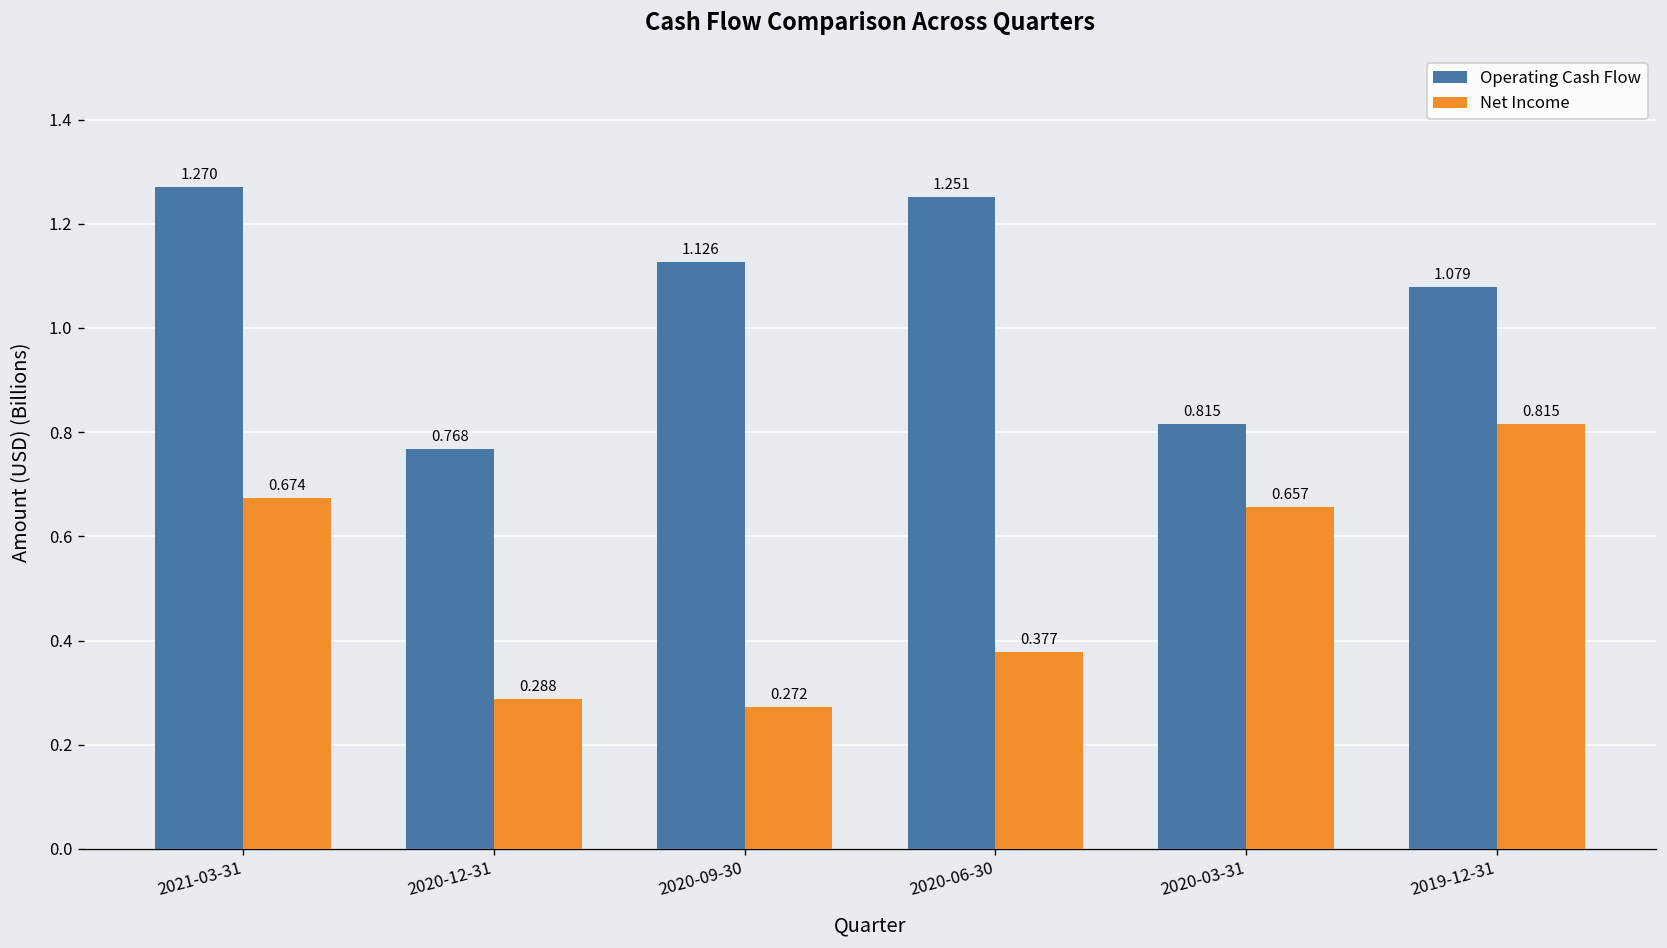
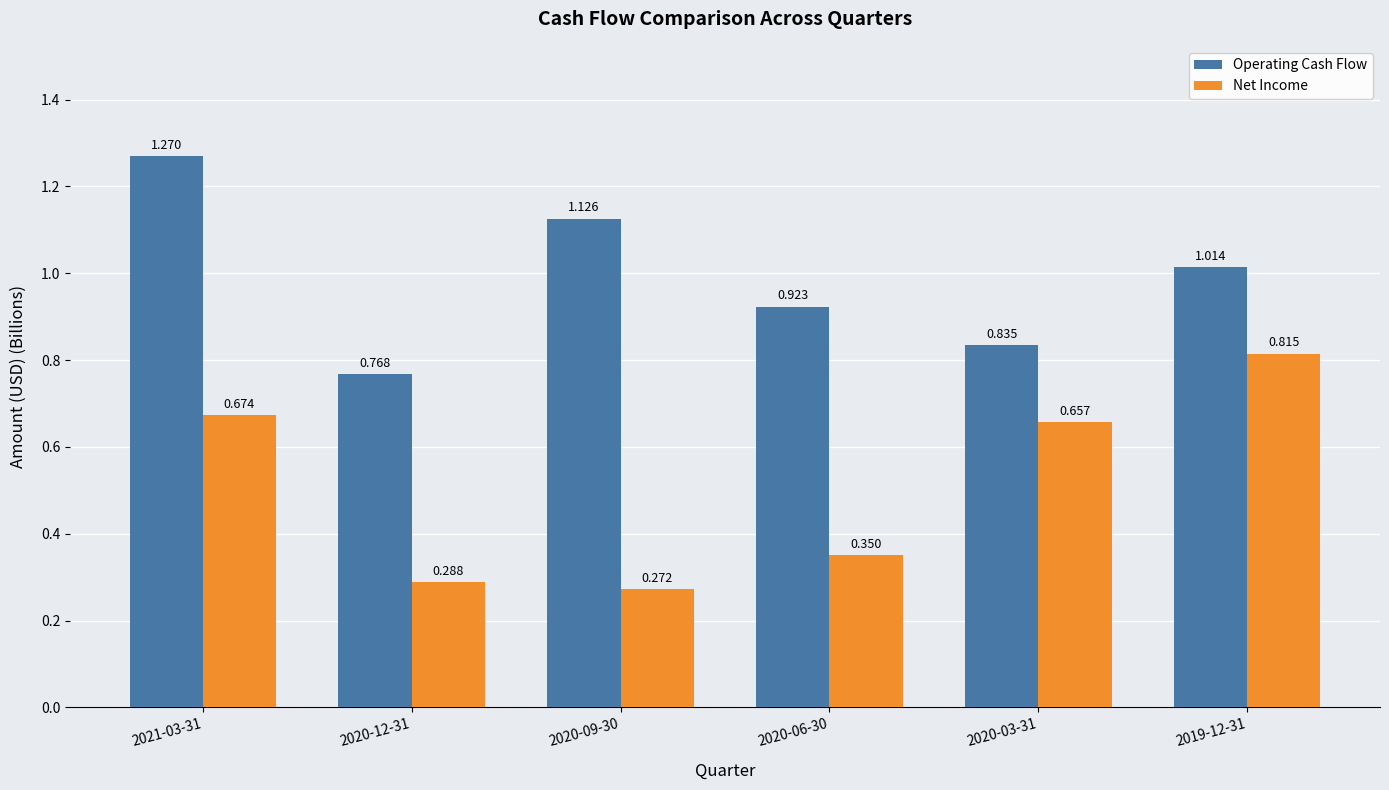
Operating Cash Flow, 2020-06-30: 1.251 -> 0.923
Net Income, 2020-06-30: 0.377 -> 0.350
Operating Cash Flow, 2020-03-31: 0.815 -> 0.835
Operating Cash Flow, 2019-12-31: 1.079 -> 1.014
